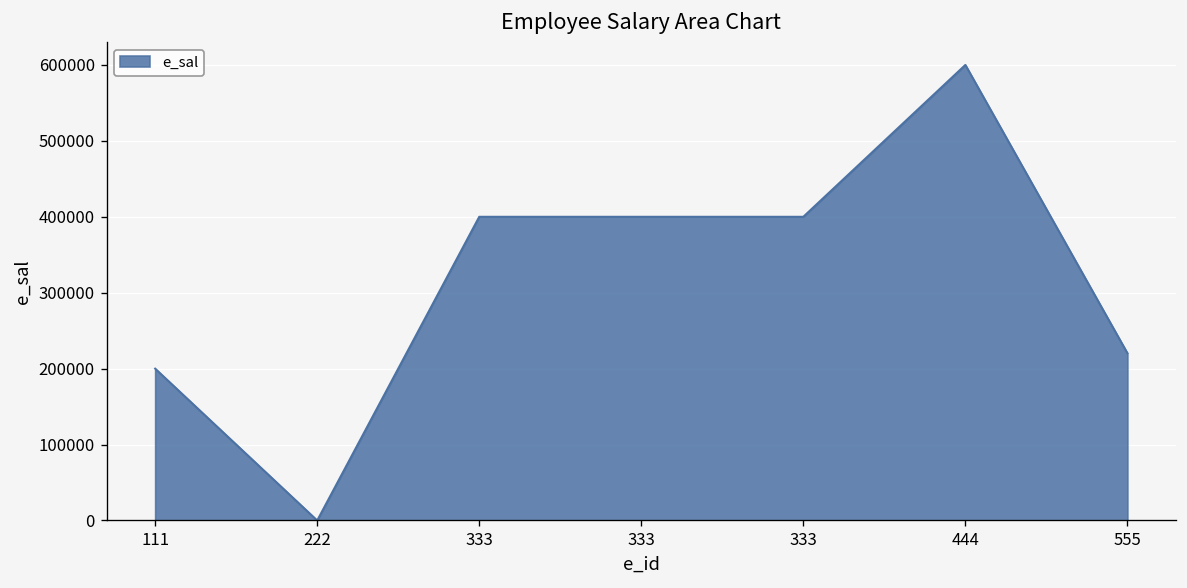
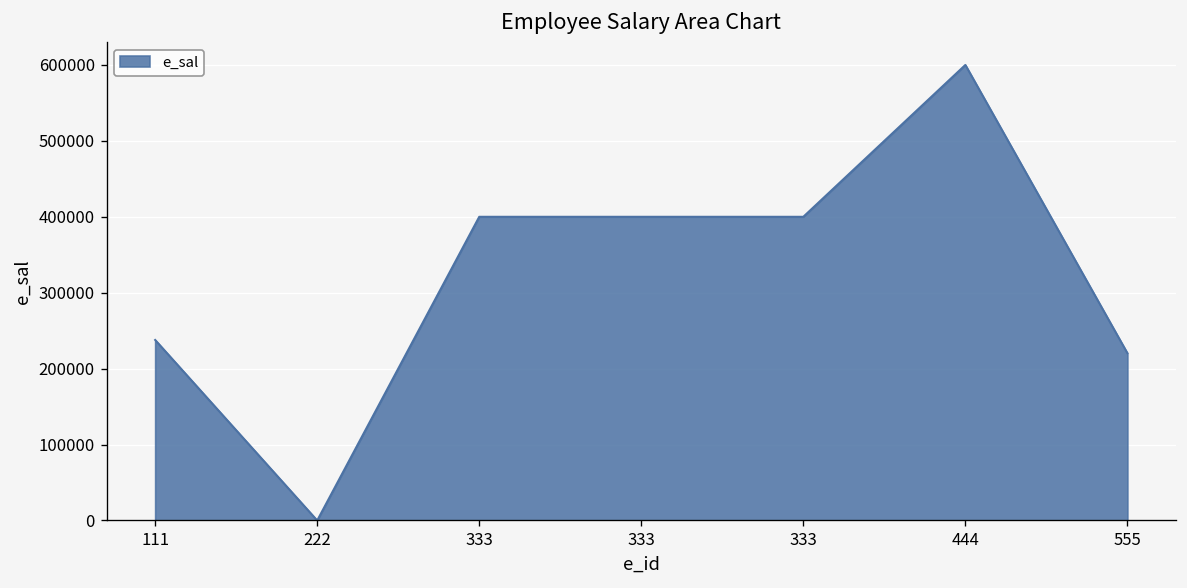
111: 200000 -> 240000
